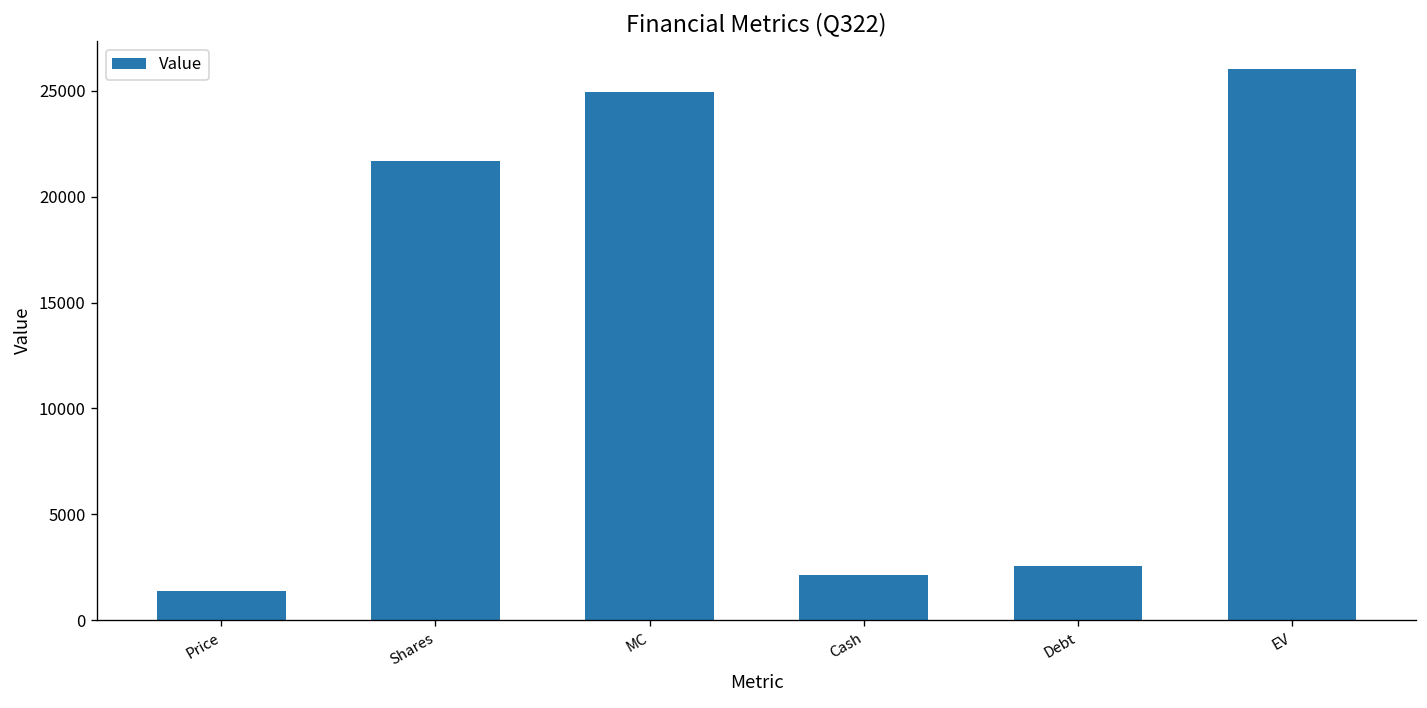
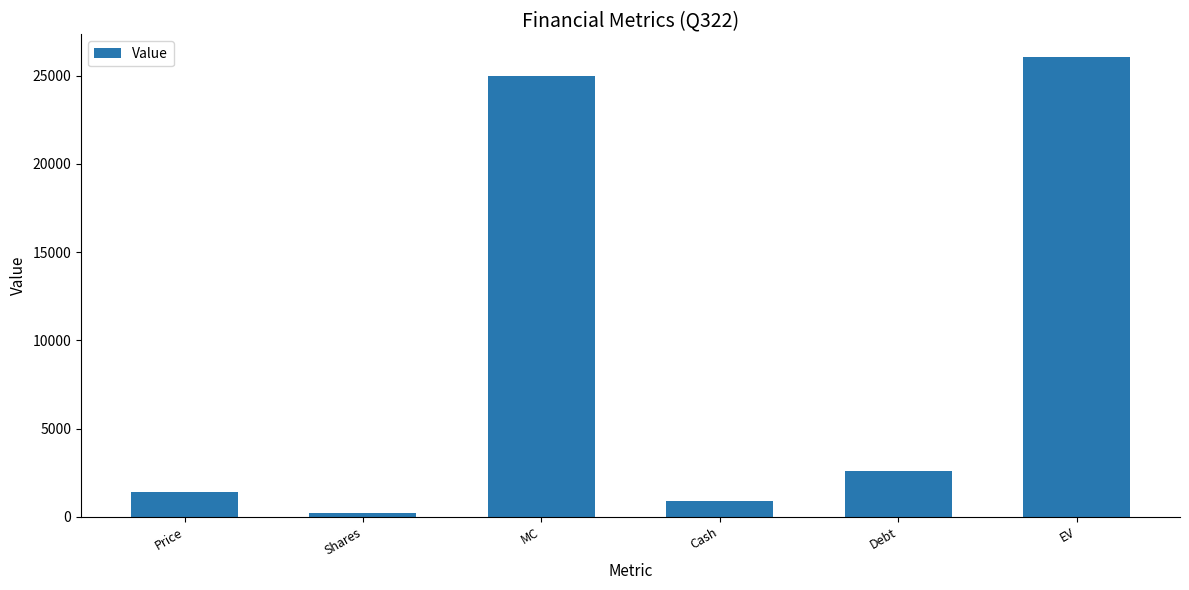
Shares: 21700 -> 200
Cash: 2100 -> 900
